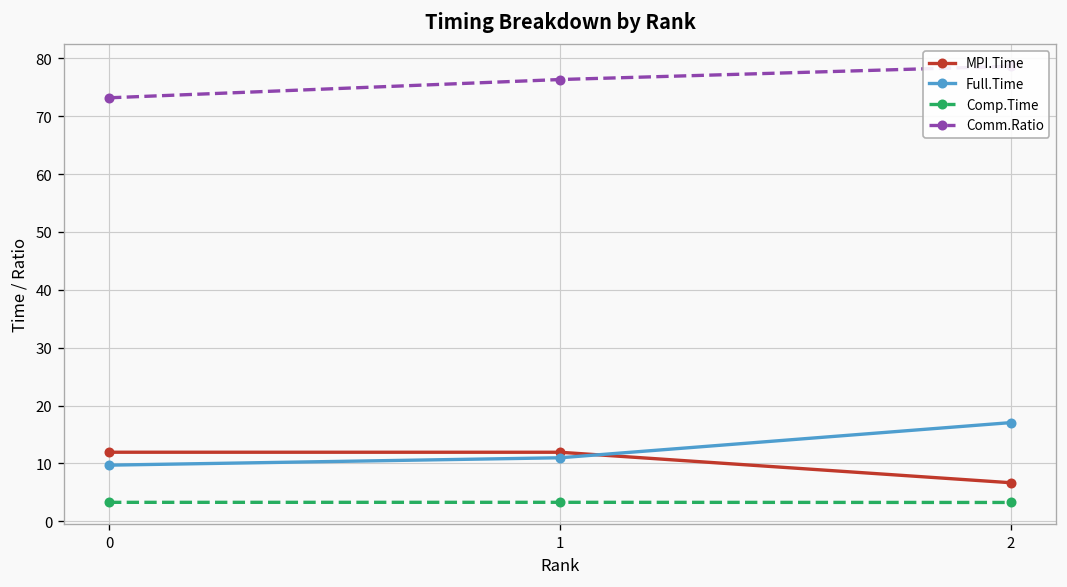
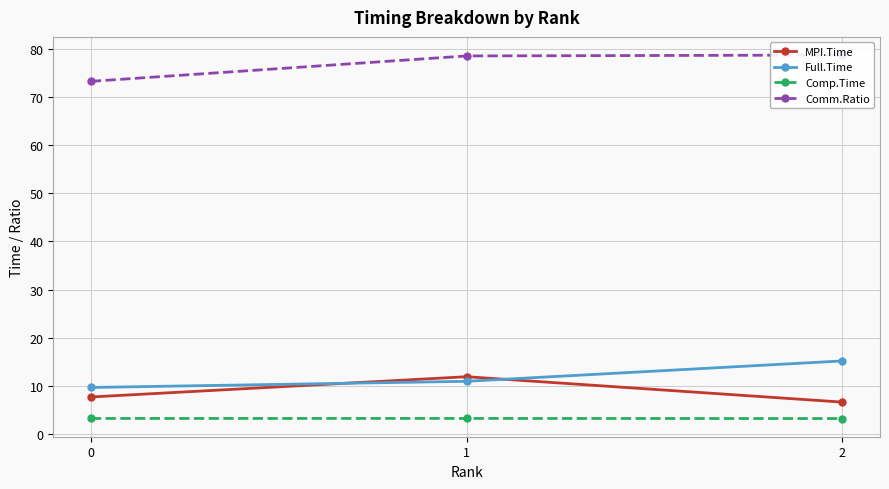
MPI.Time, 0: 12 -> 8
Comm.Ratio, 1: 76 -> 78
Full.Time, 2: 17 -> 15
